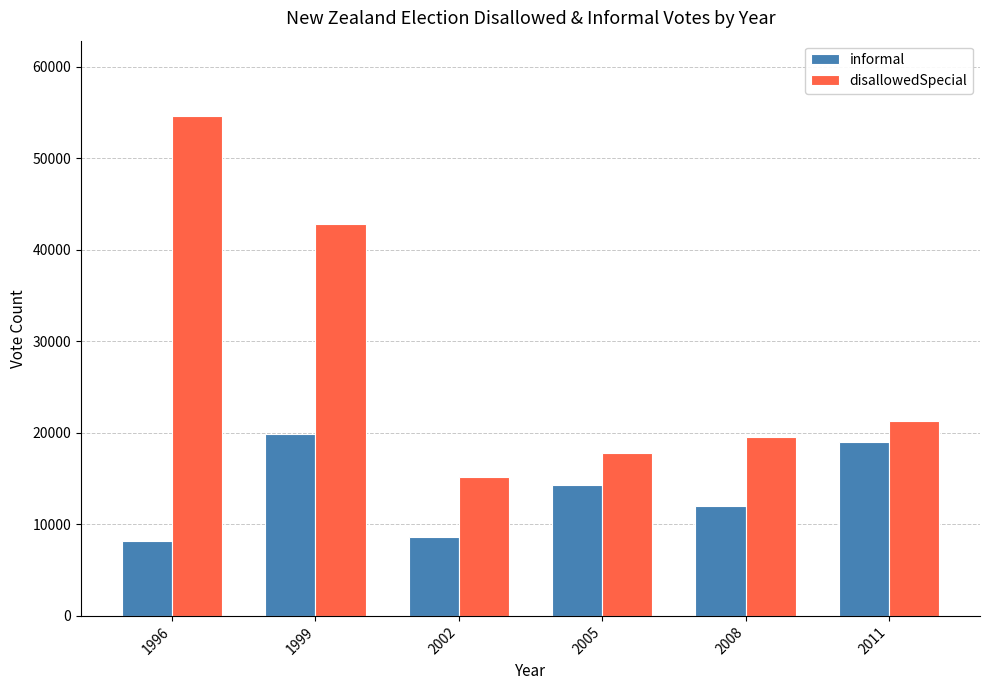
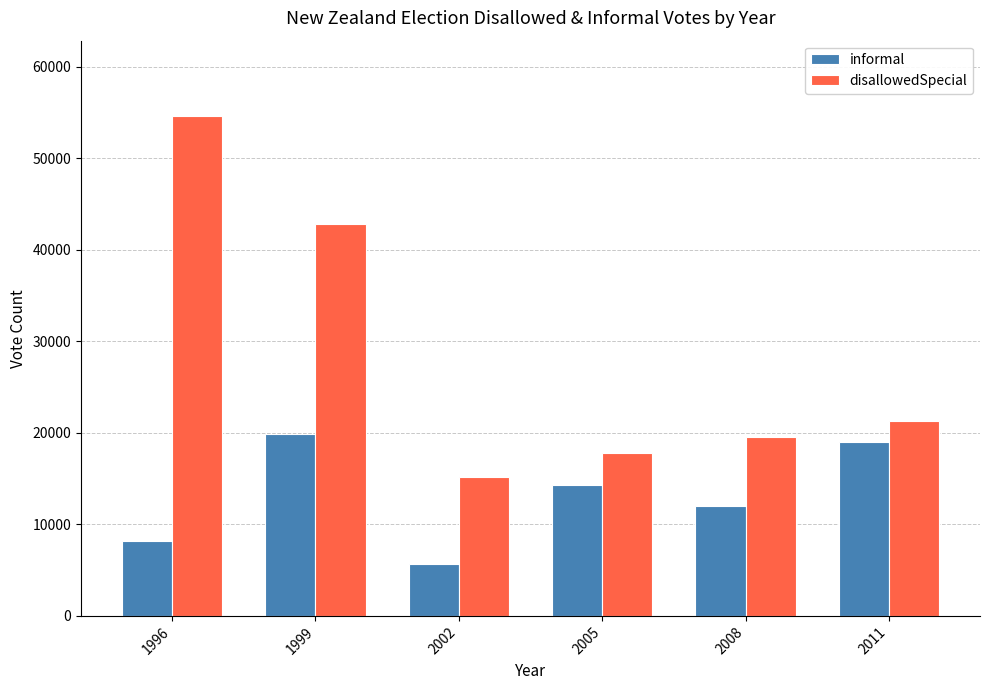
informal, 2002: 9000 -> 6000
